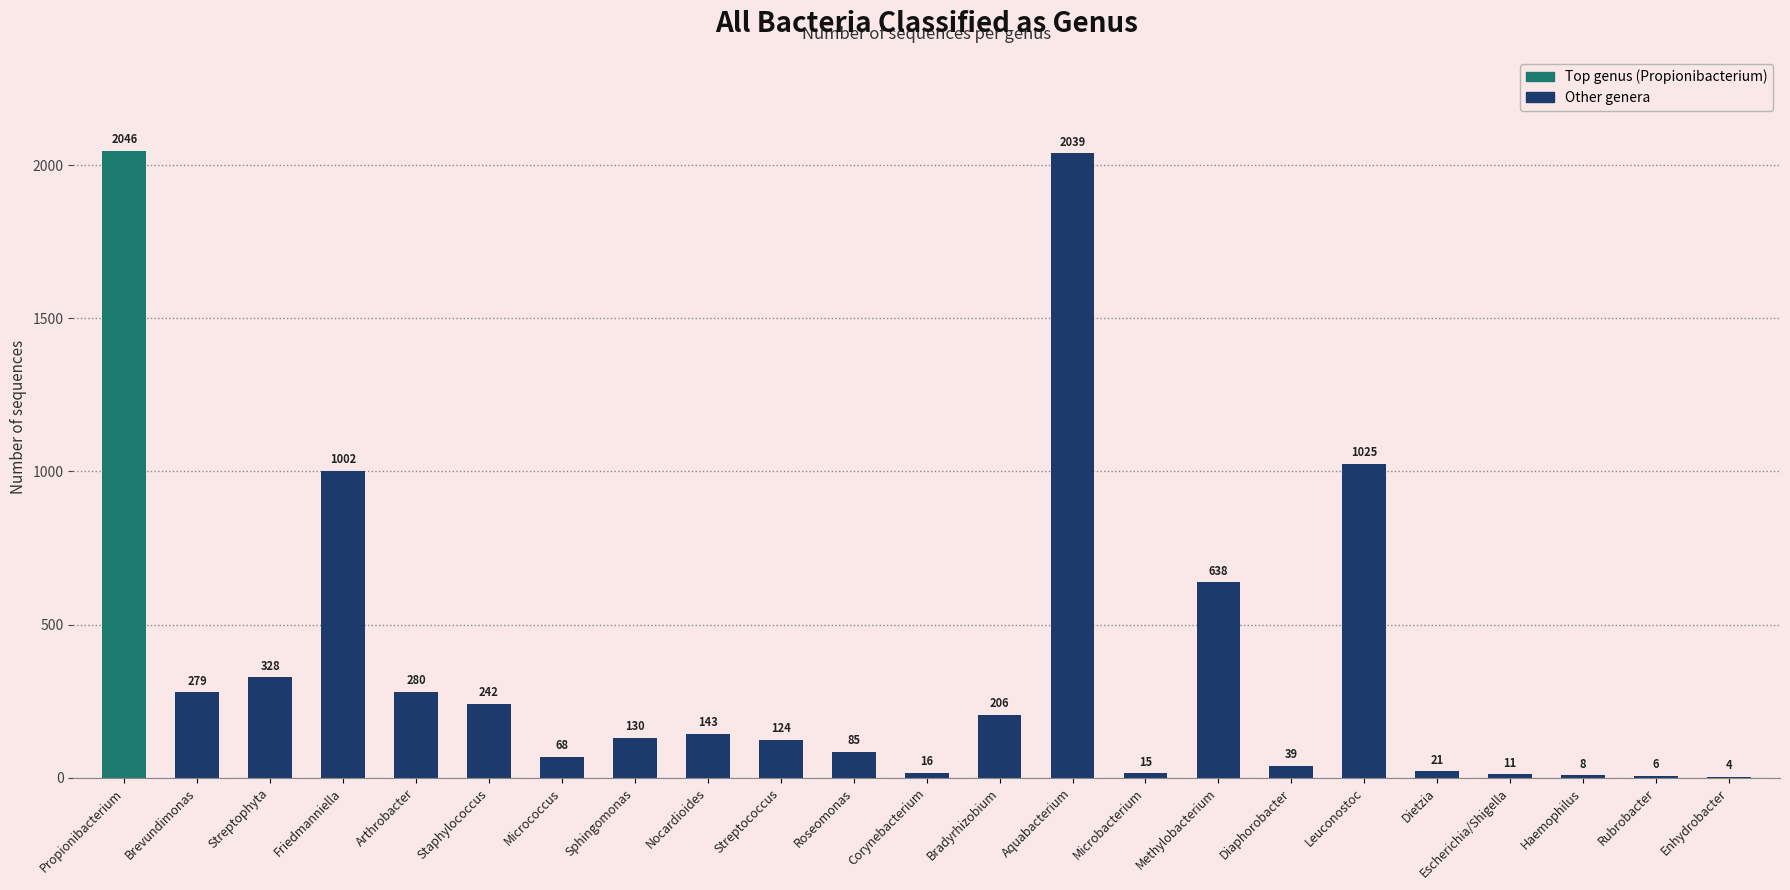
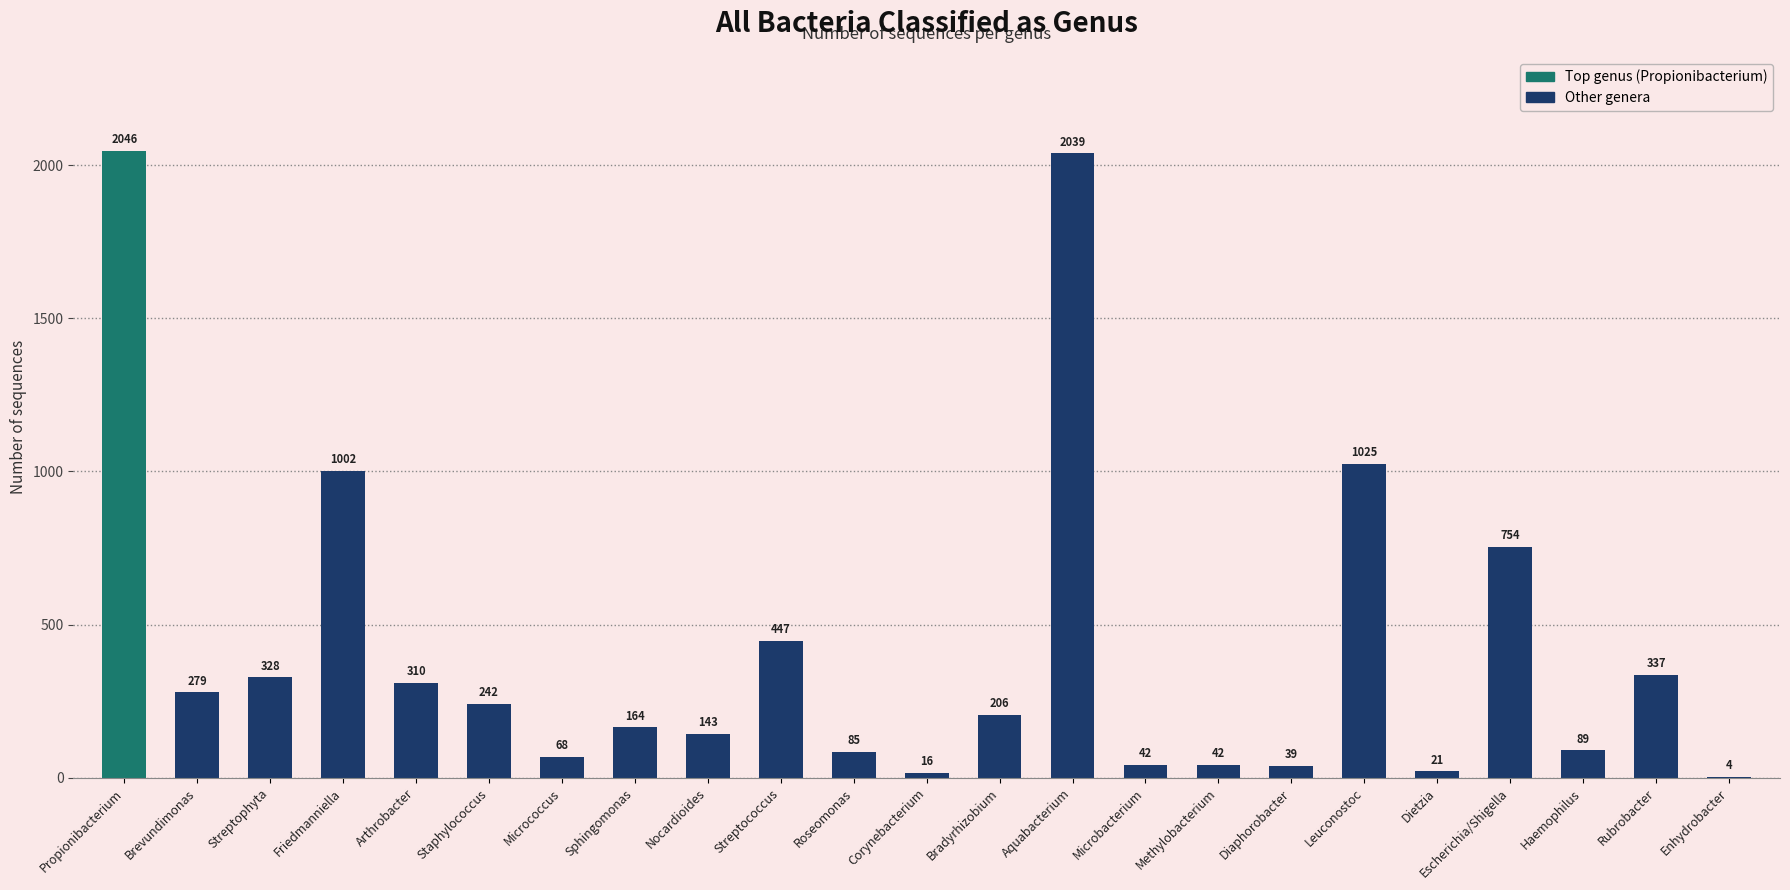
Arthrobacter: 280 -> 310
Sphingomonas: 130 -> 164
Streptococcus: 124 -> 447
Microbacterium: 15 -> 42
Methylobacterium: 638 -> 42
Escherichia/Shigella: 11 -> 754
Haemophilus: 8 -> 89
Rubrobacter: 6 -> 337
